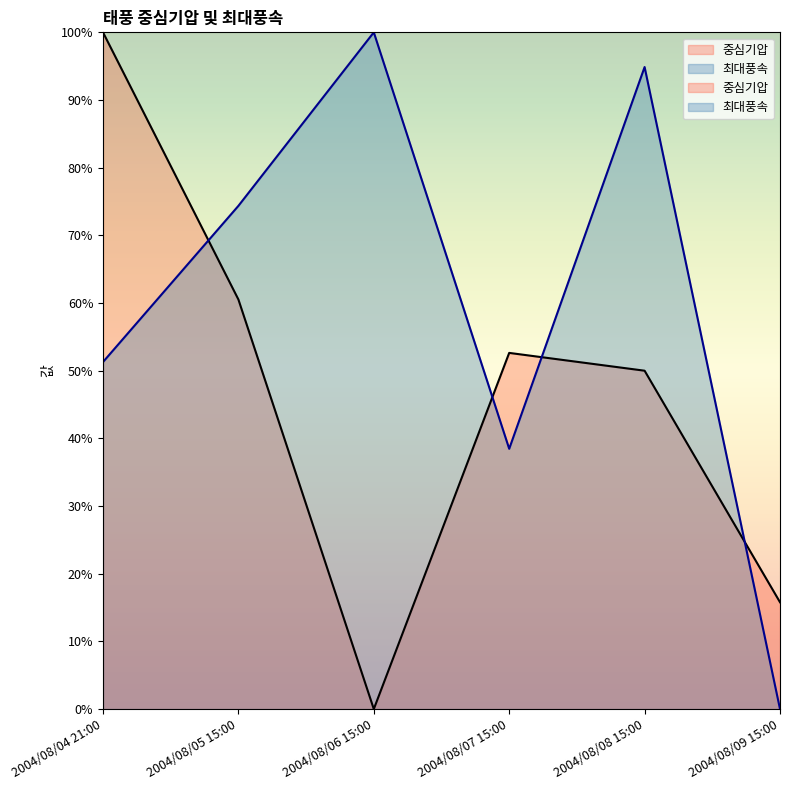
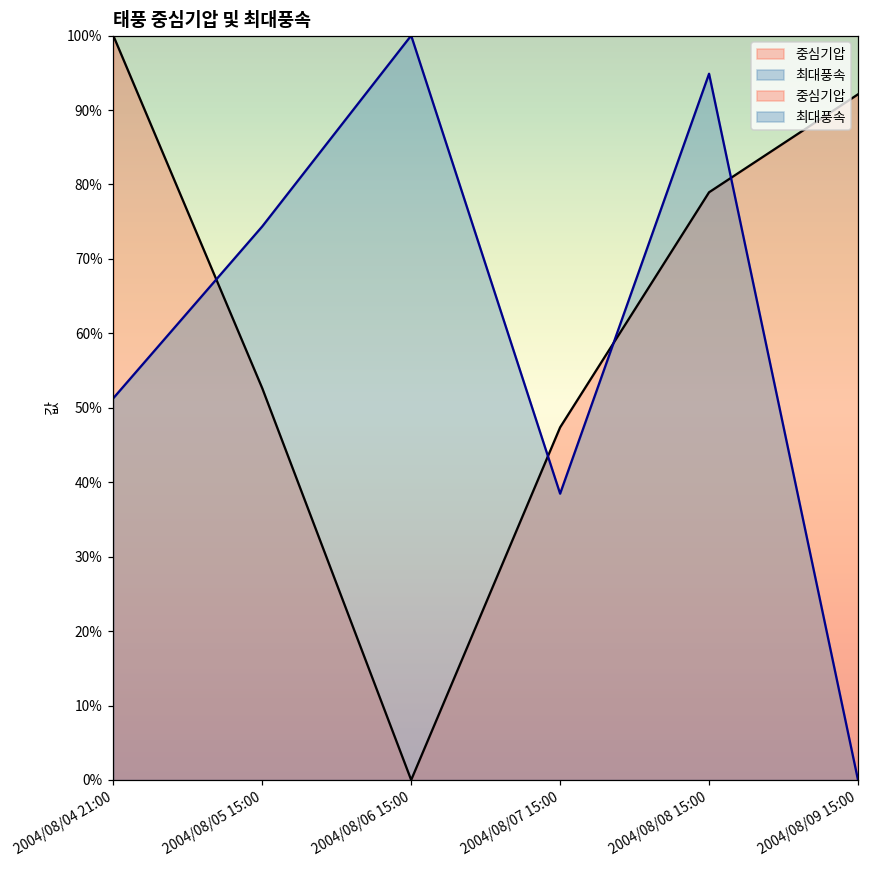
중심기압, 2004/08/05 15:00: 61% -> 53%
중심기압, 2004/08/07 15:00: 53% -> 47%
중심기압, 2004/08/08 15:00: 50% -> 79%
중심기압, 2004/08/09 15:00: 16% -> 92%
